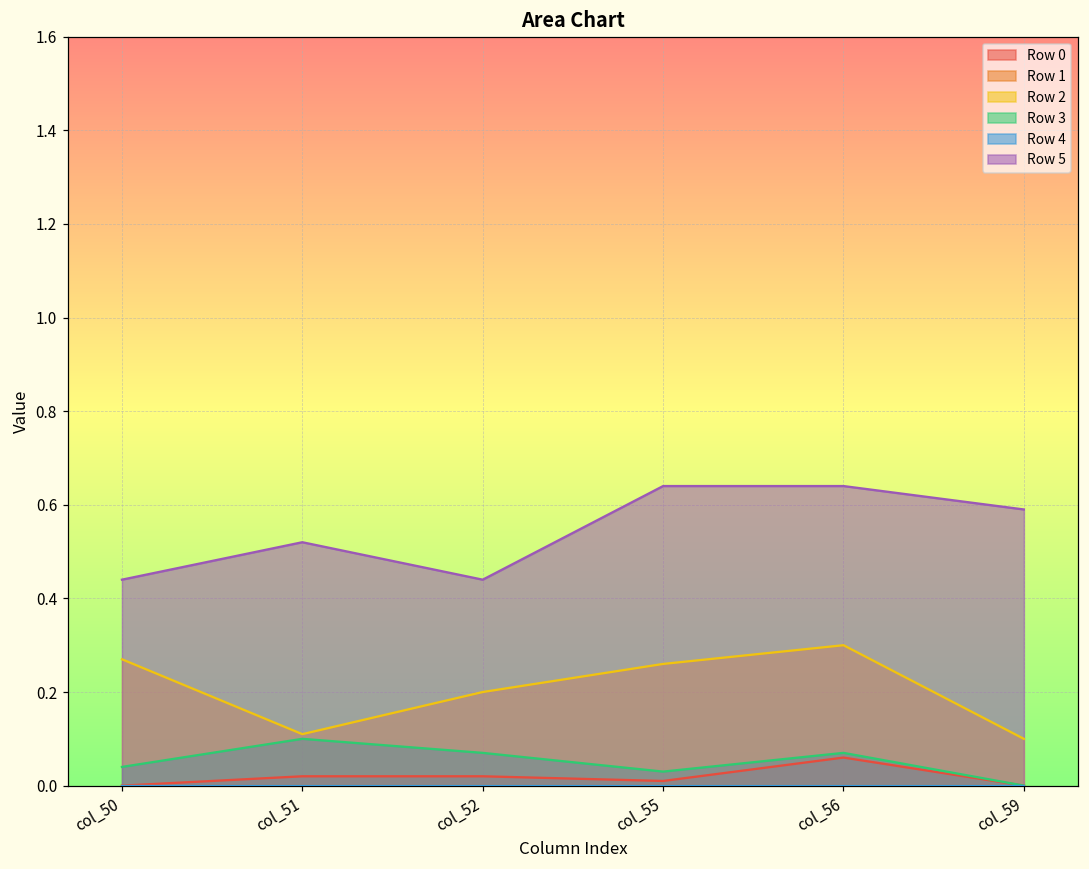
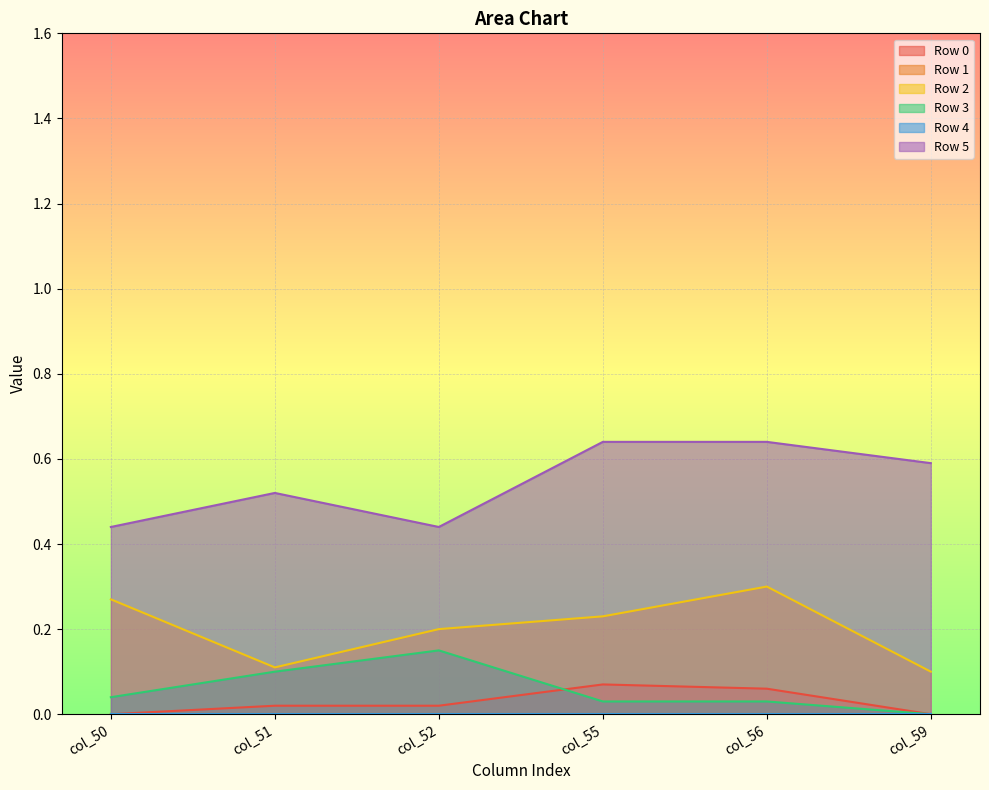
Row 3, col_52: 0.07 -> 0.15
Row 0, col_55: 0.01 -> 0.07
Row 2, col_55: 0.26 -> 0.23
Row 3, col_56: 0.07 -> 0.03
